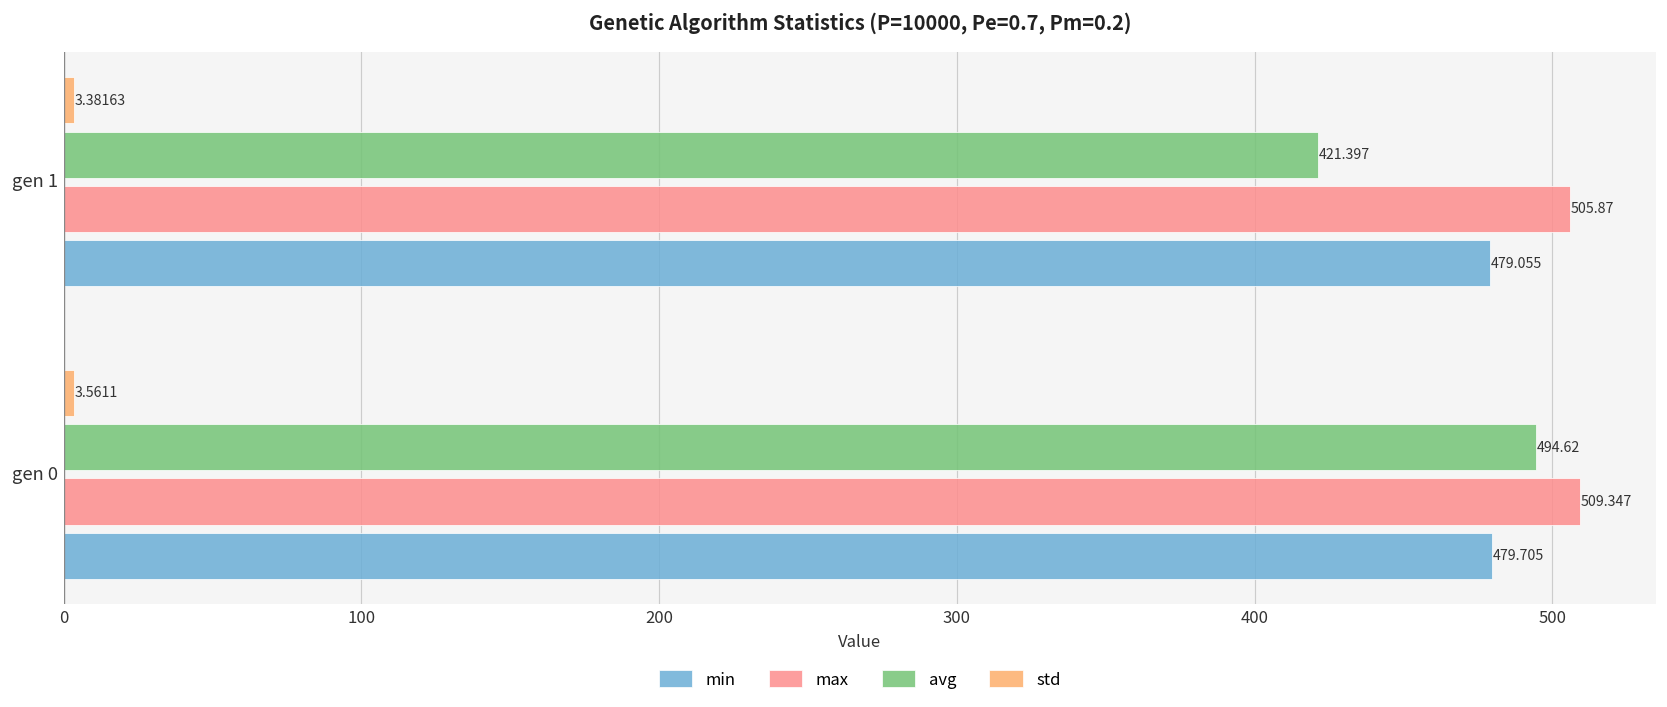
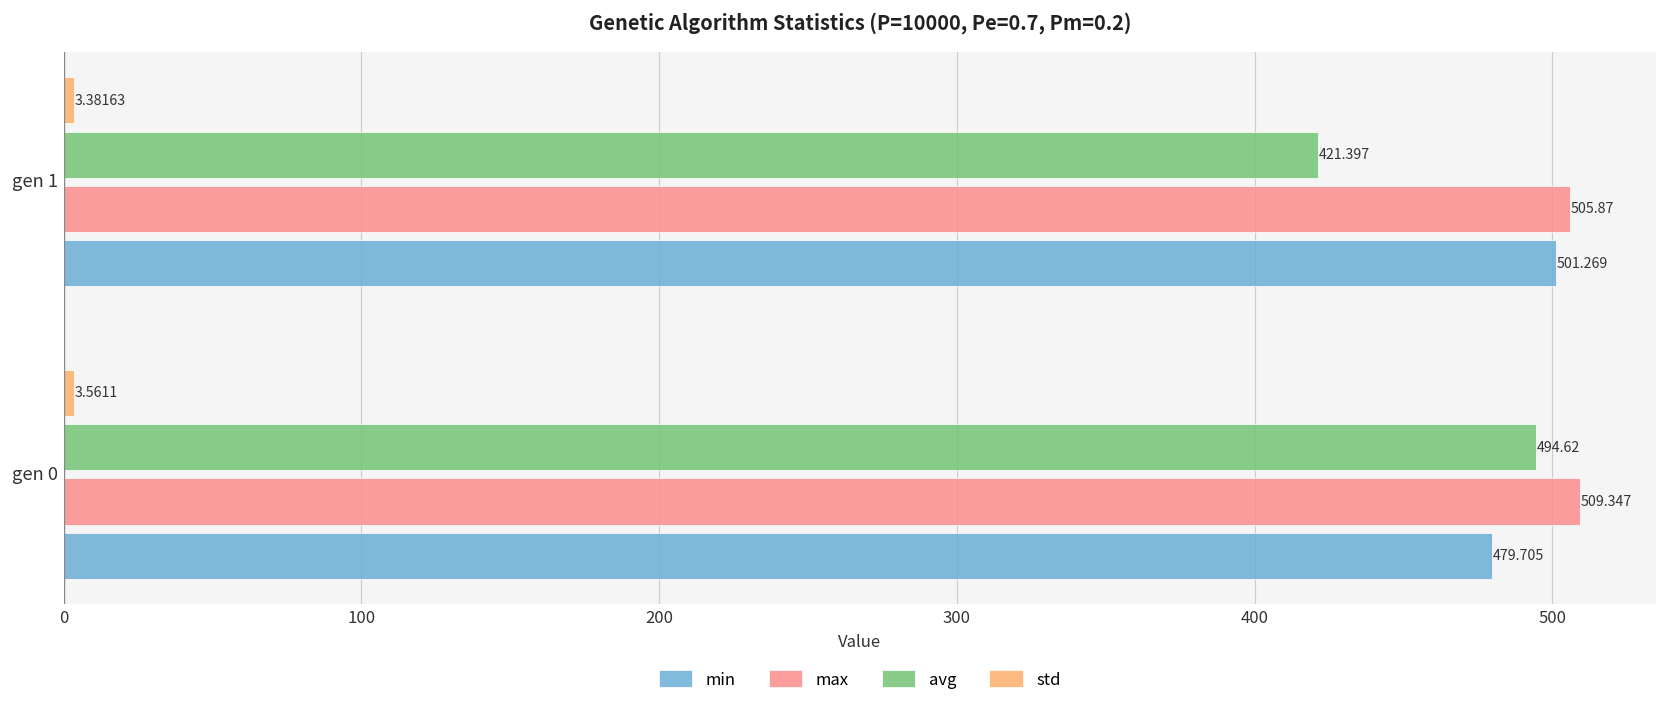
min, gen 1: 479.055 -> 501.269
